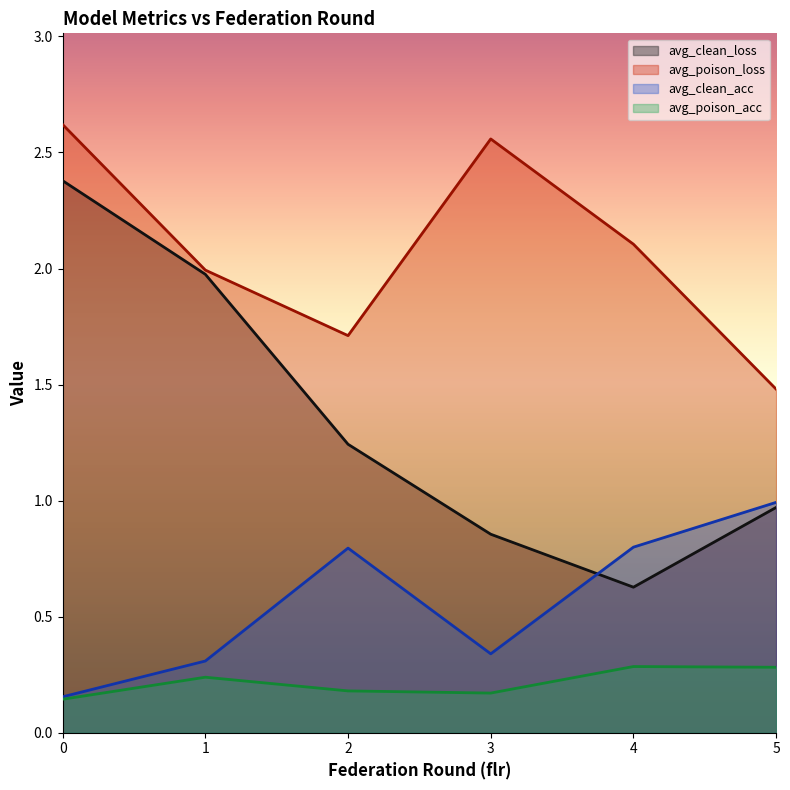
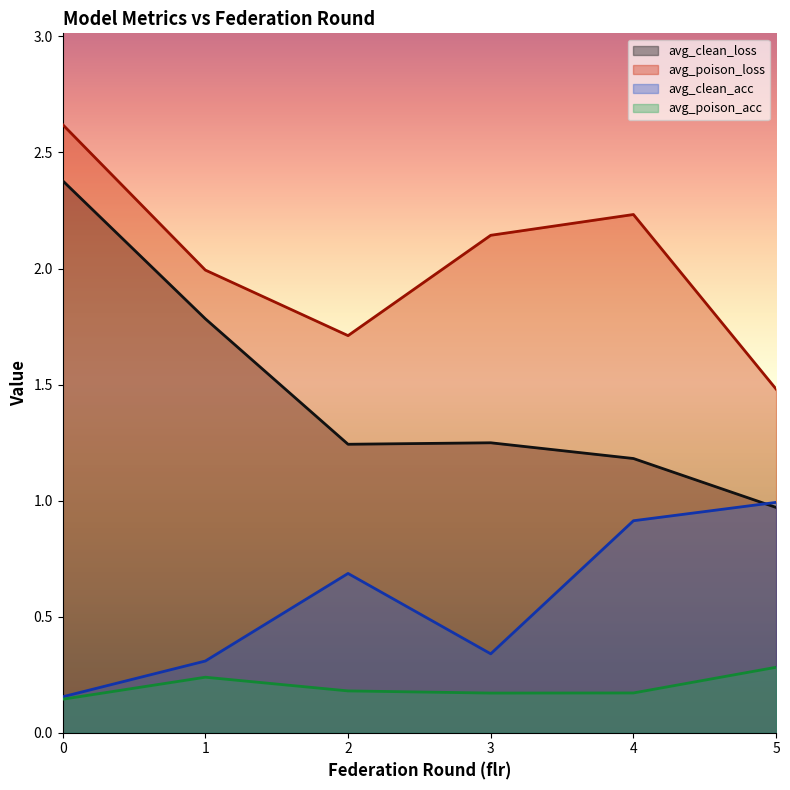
avg_clean_loss, 1: 1.98 -> 1.78
avg_clean_acc, 2: 0.80 -> 0.69
avg_clean_loss, 3: 0.86 -> 1.25
avg_poison_loss, 3: 2.56 -> 2.14
avg_clean_loss, 4: 0.63 -> 1.18
avg_poison_loss, 4: 2.10 -> 2.23
avg_clean_acc, 4: 0.80 -> 0.91
avg_poison_acc, 4: 0.29 -> 0.17
